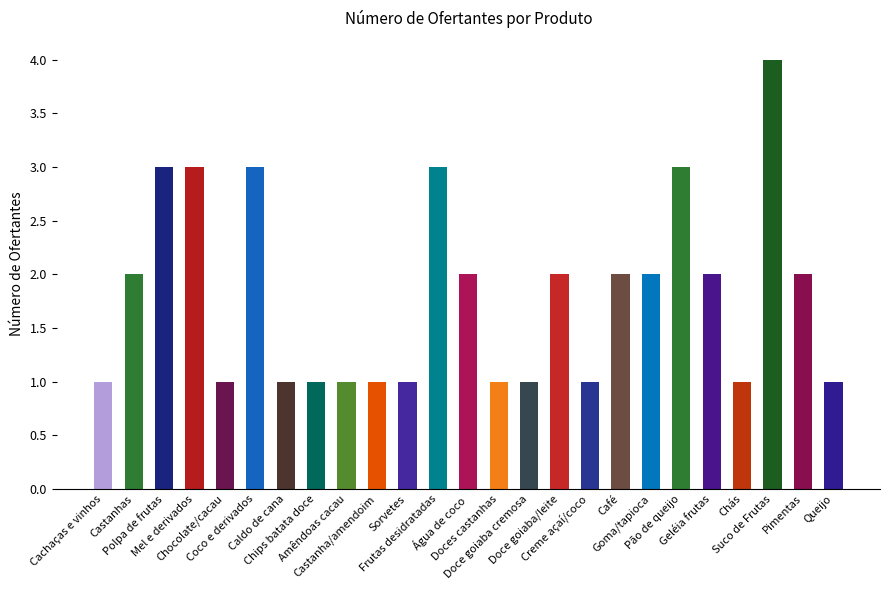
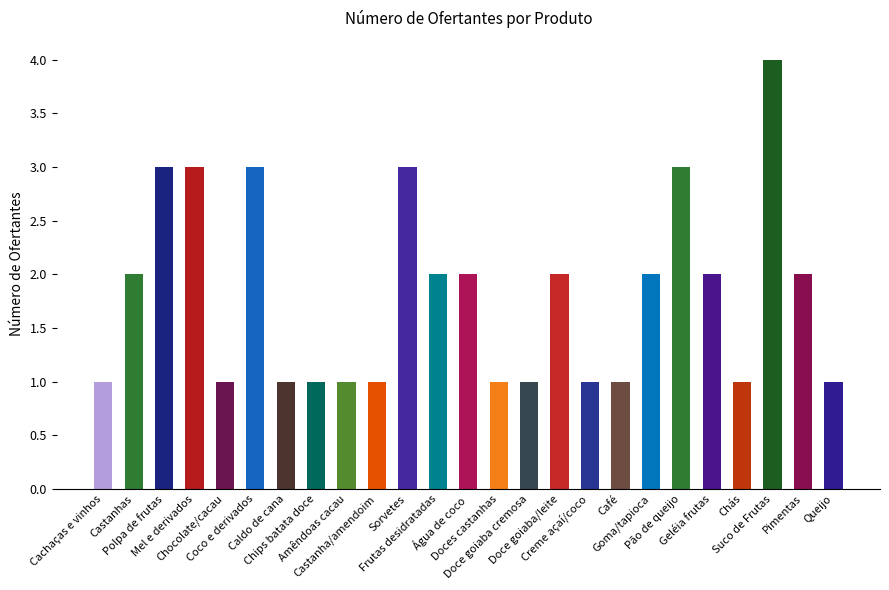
Sorvetes: 1 -> 3
Frutas desidratadas: 3 -> 2
Café: 2 -> 1
